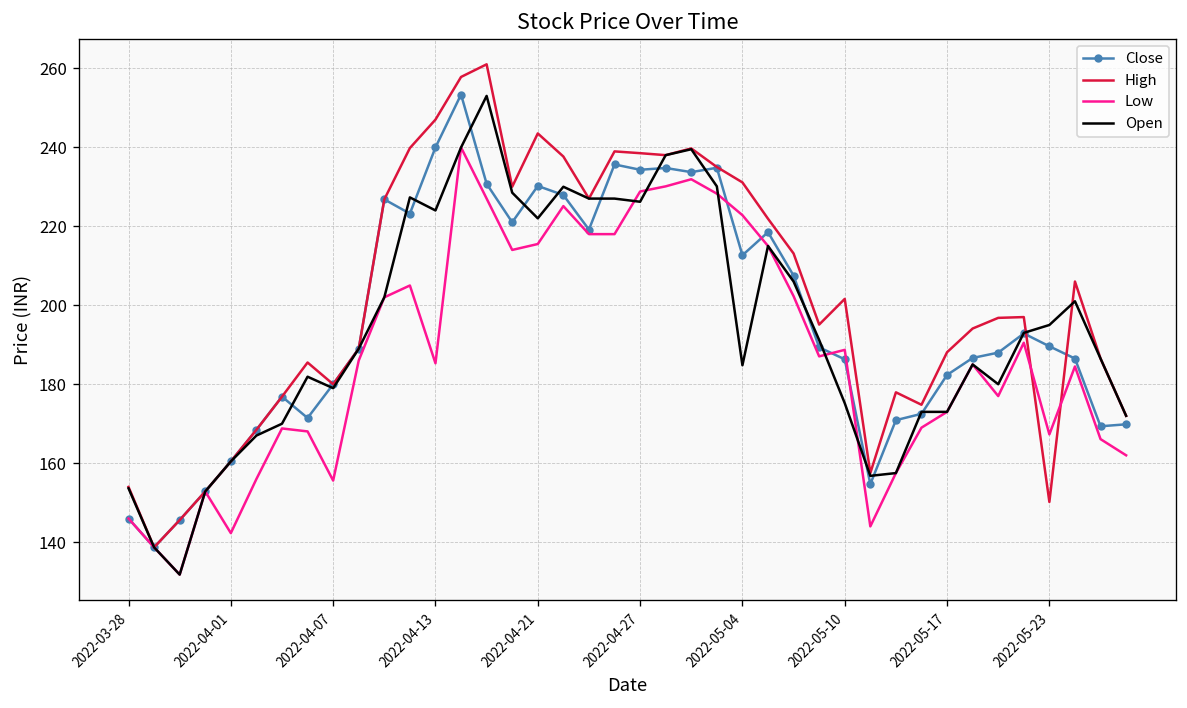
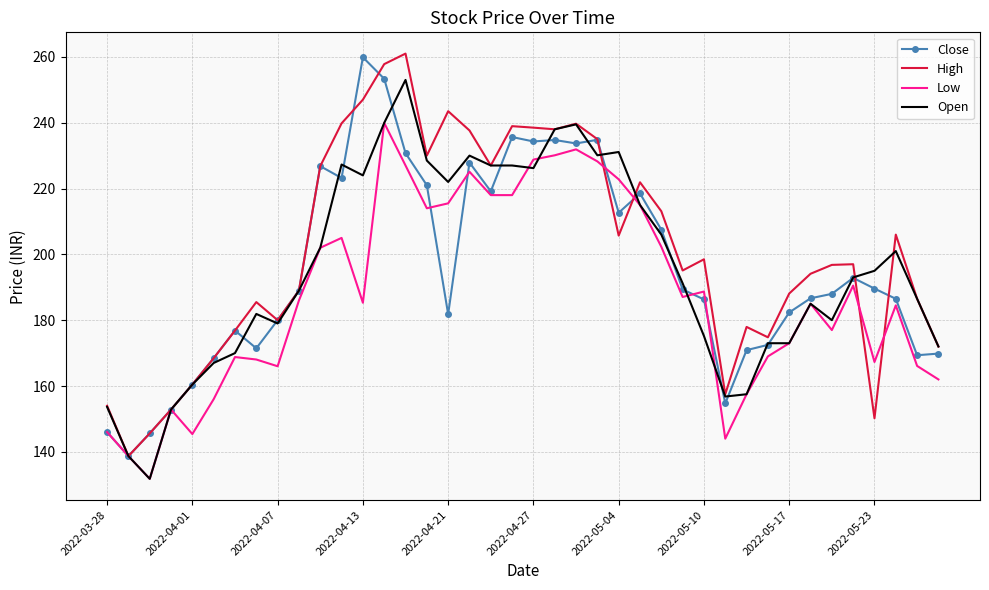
Low, 2022-04-01: 142 -> 145
Low, 2022-04-07: 156 -> 166
Close, 2022-04-13: 240 -> 260
Close, 2022-04-21: 230 -> 182
High, 2022-05-04: 231 -> 206
Open, 2022-05-04: 185 -> 231
High, 2022-05-10: 202 -> 199
